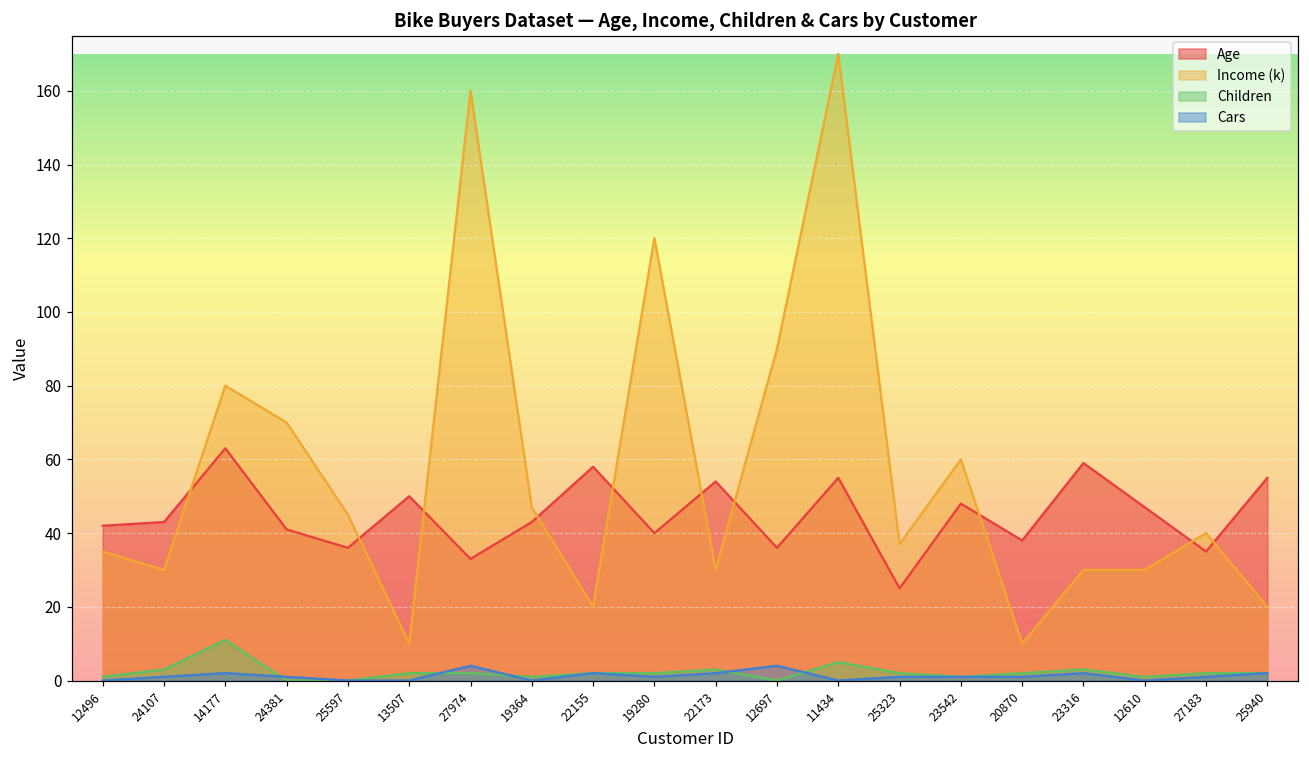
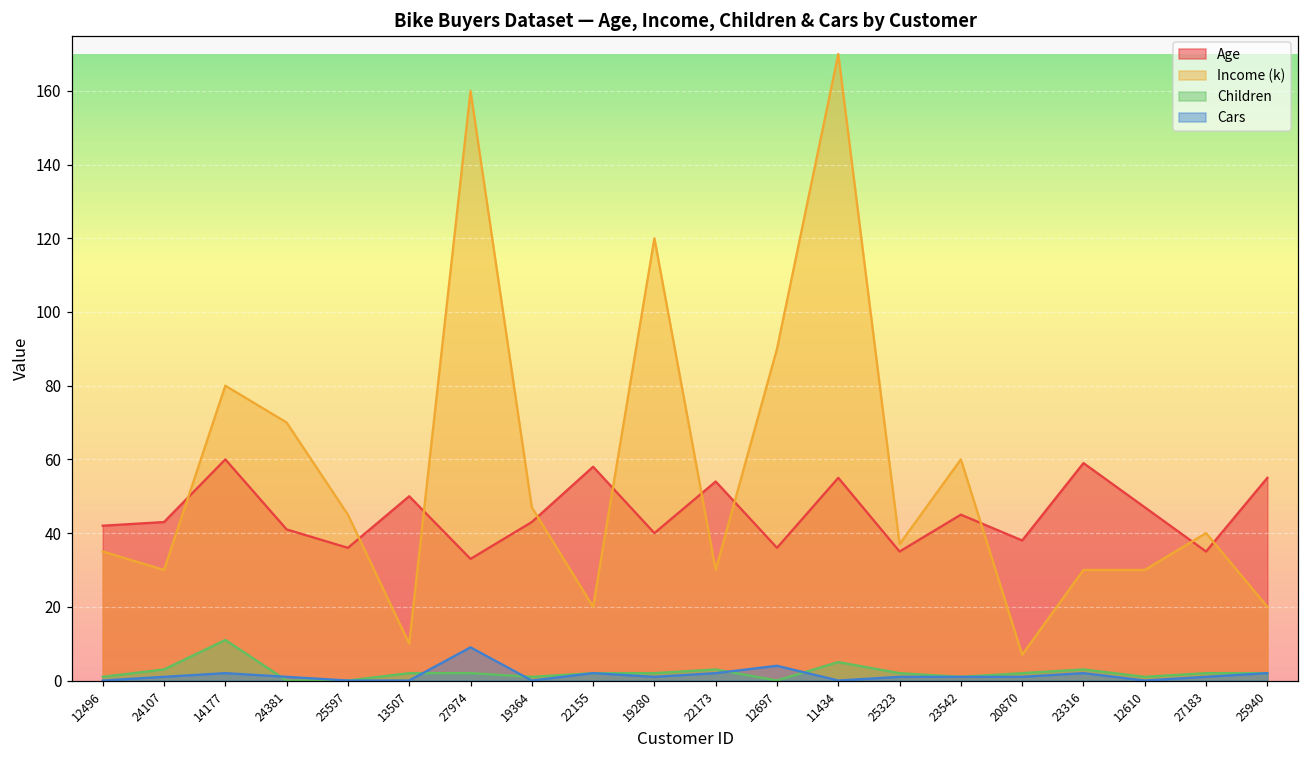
Age, 14177: 63 -> 60
Cars, 27974: 4 -> 9
Age, 25323: 25 -> 35
Age, 23542: 48 -> 45
Income (k), 20870: 10 -> 7
